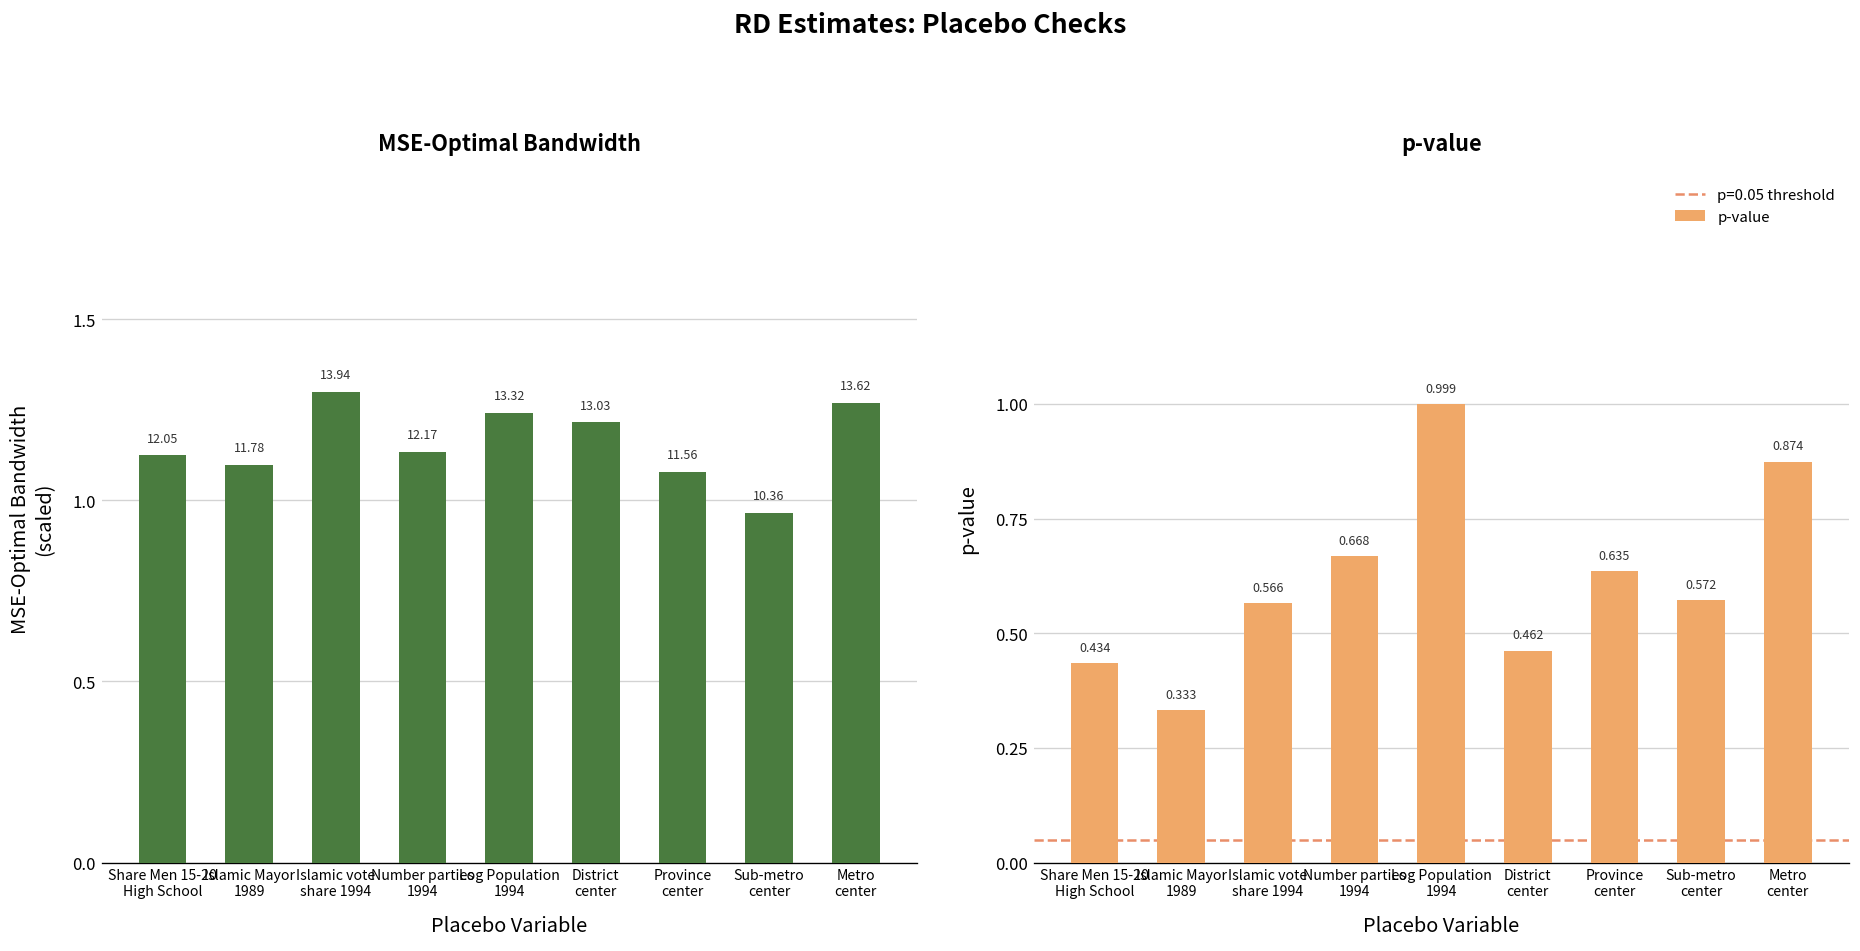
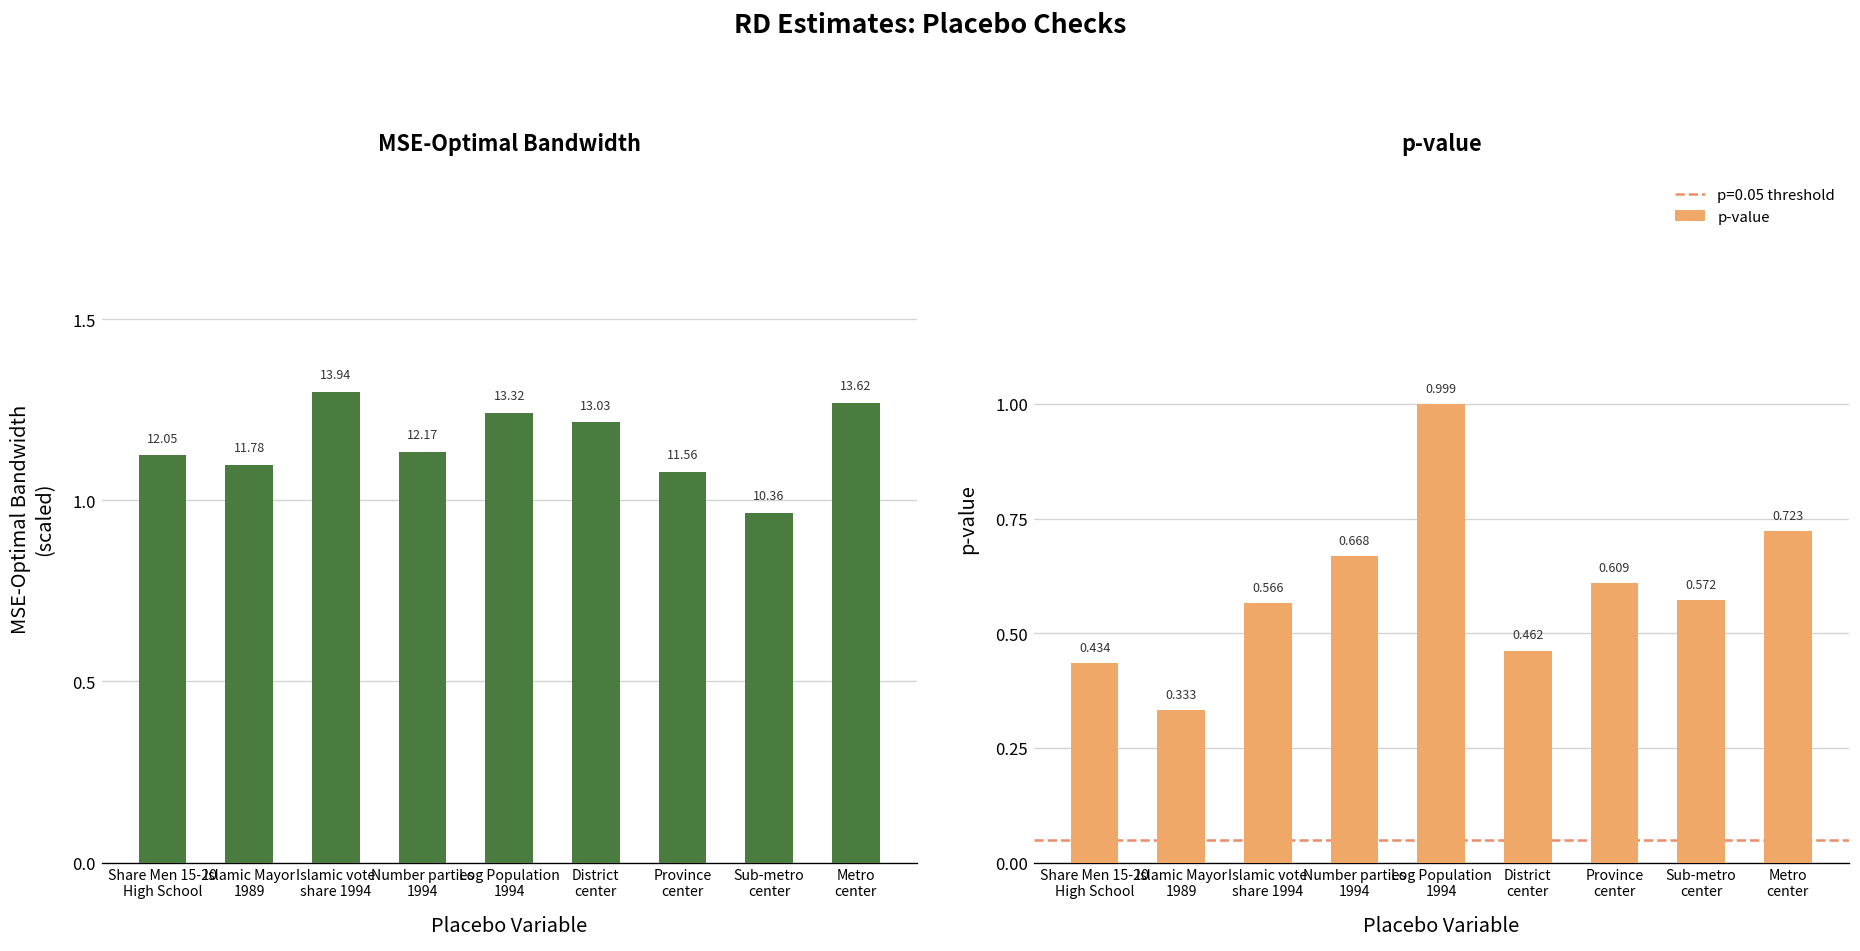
p-value, Province center: 0.635 -> 0.609
p-value, Metro center: 0.874 -> 0.723
